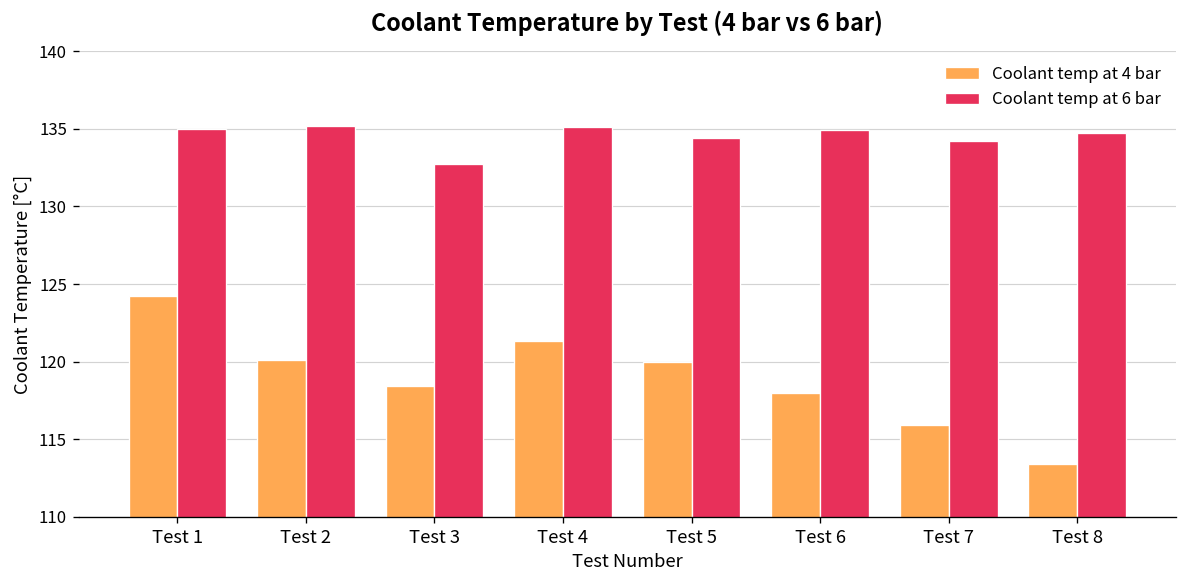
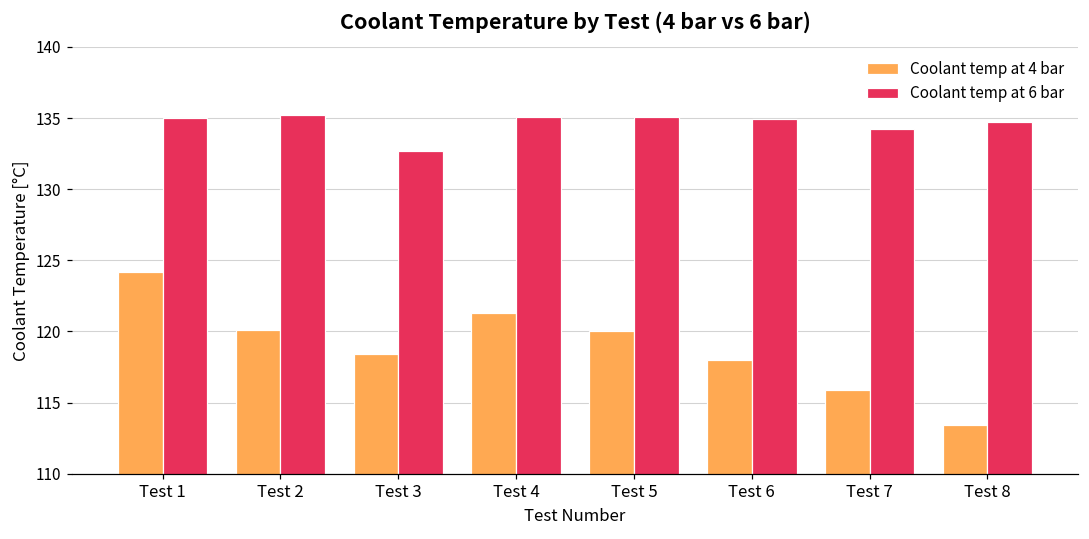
Coolant temp at 6 bar, Test 5: 134.4 -> 135.1
